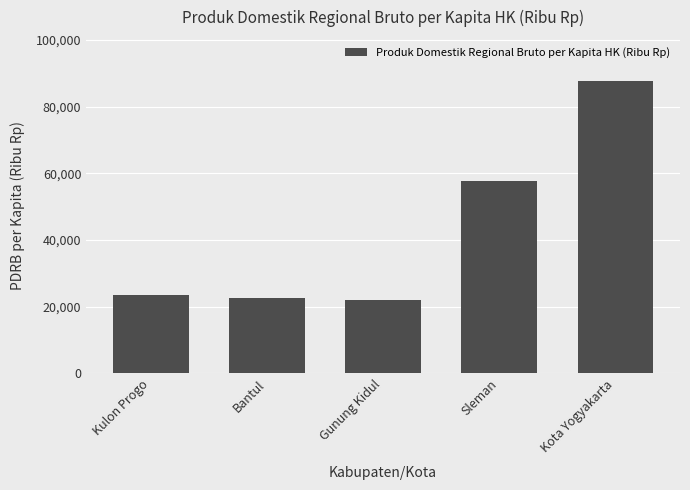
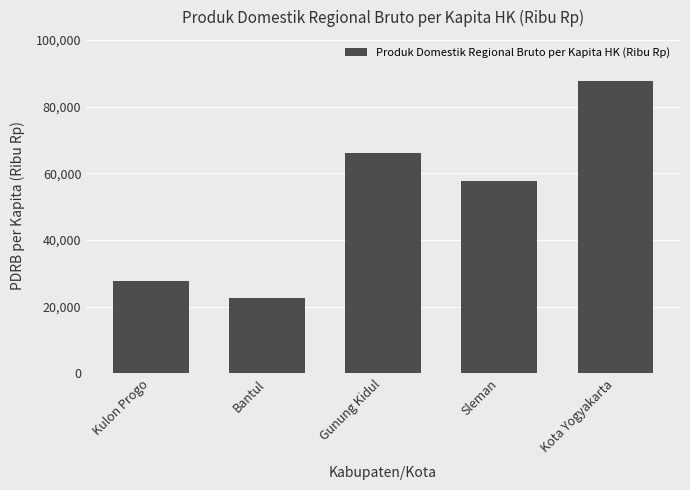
Kulon Progo: 23,000 -> 28,000
Gunung Kidul: 22,000 -> 66,000
